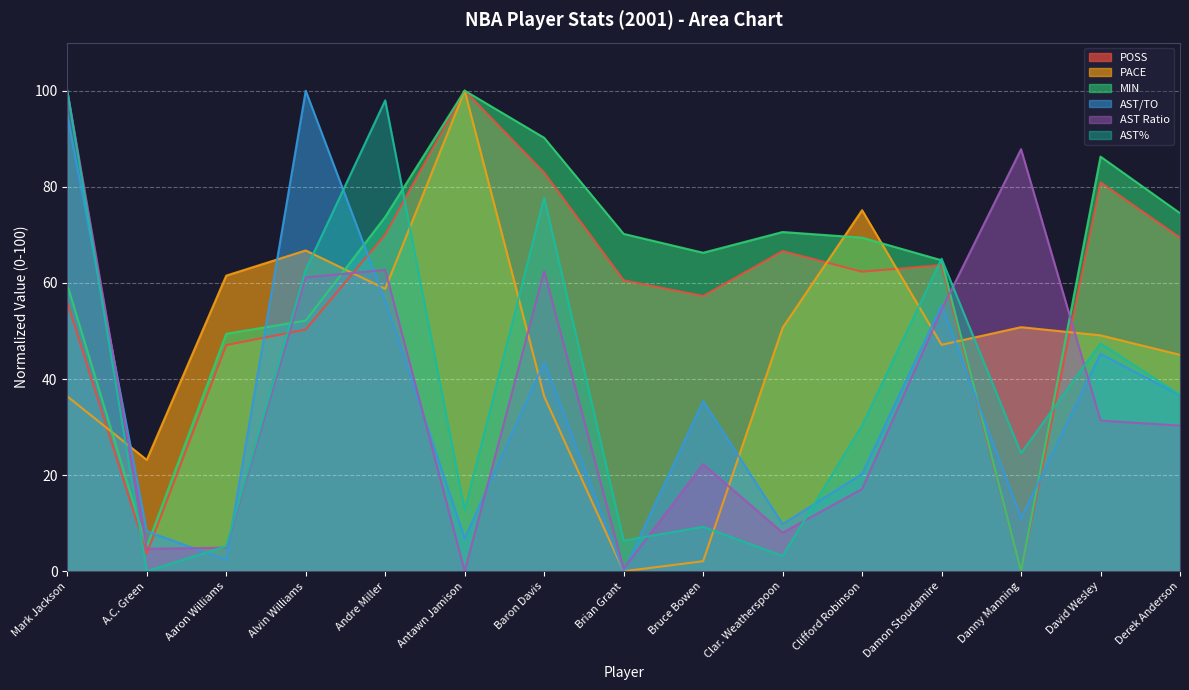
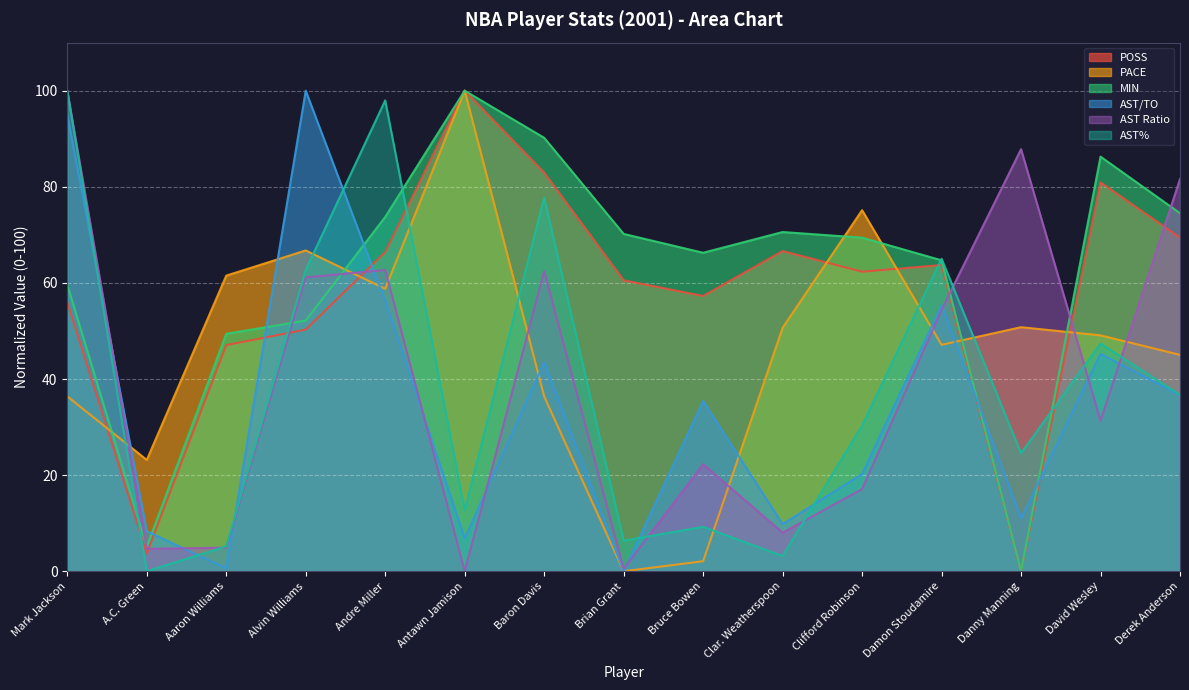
AST/TO, Aaron Williams: 2 -> 1
POSS, Andre Miller: 70 -> 66
AST Ratio, Derek Anderson: 30 -> 82
